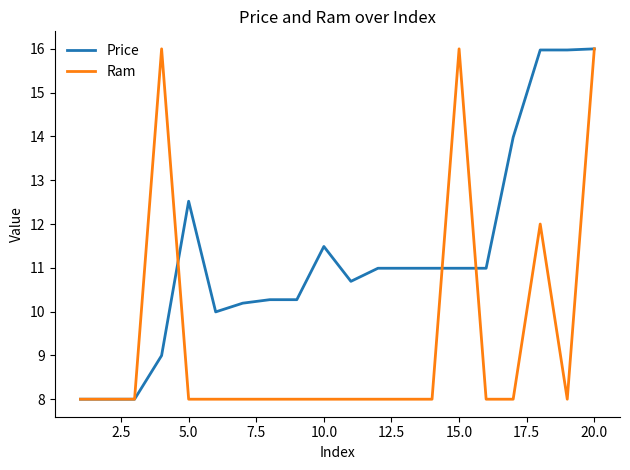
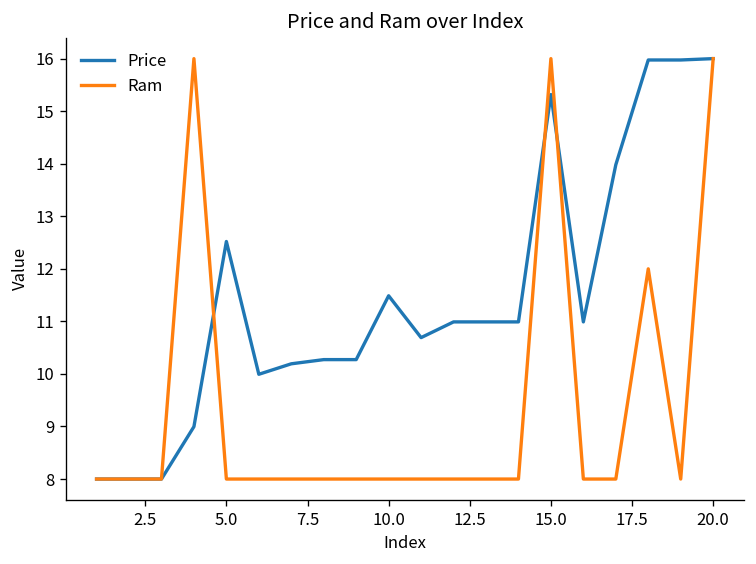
Price, 15.0: 11.0 -> 15.3
